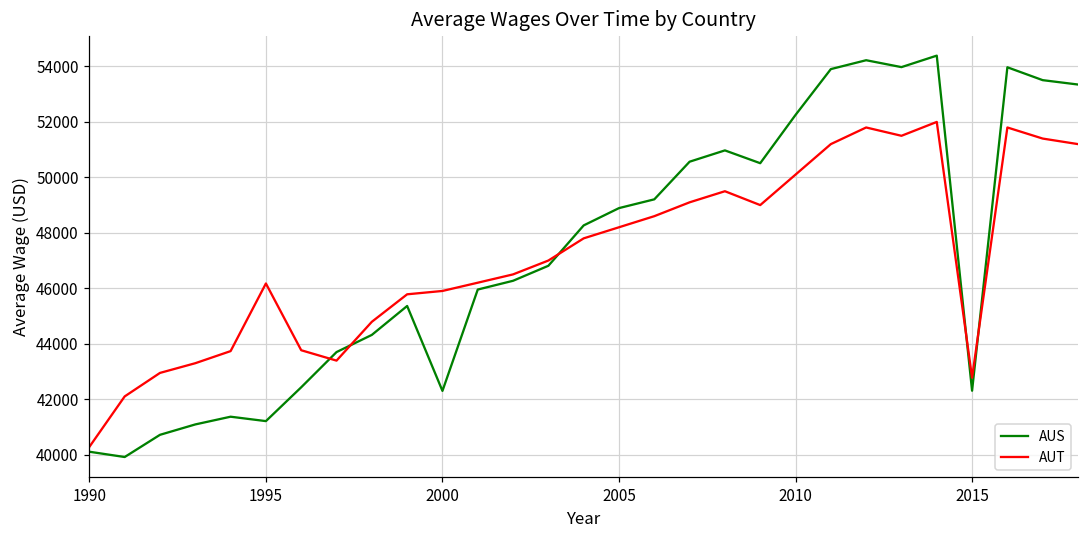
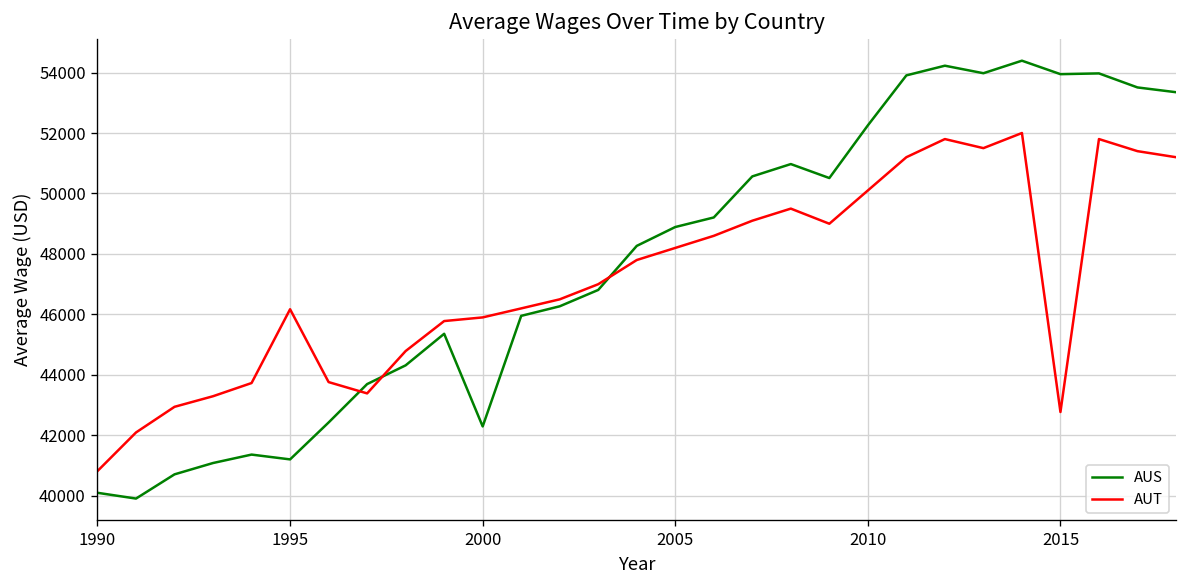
AUT, 1990: 40300 -> 40800
AUS, 2015: 42300 -> 53900
